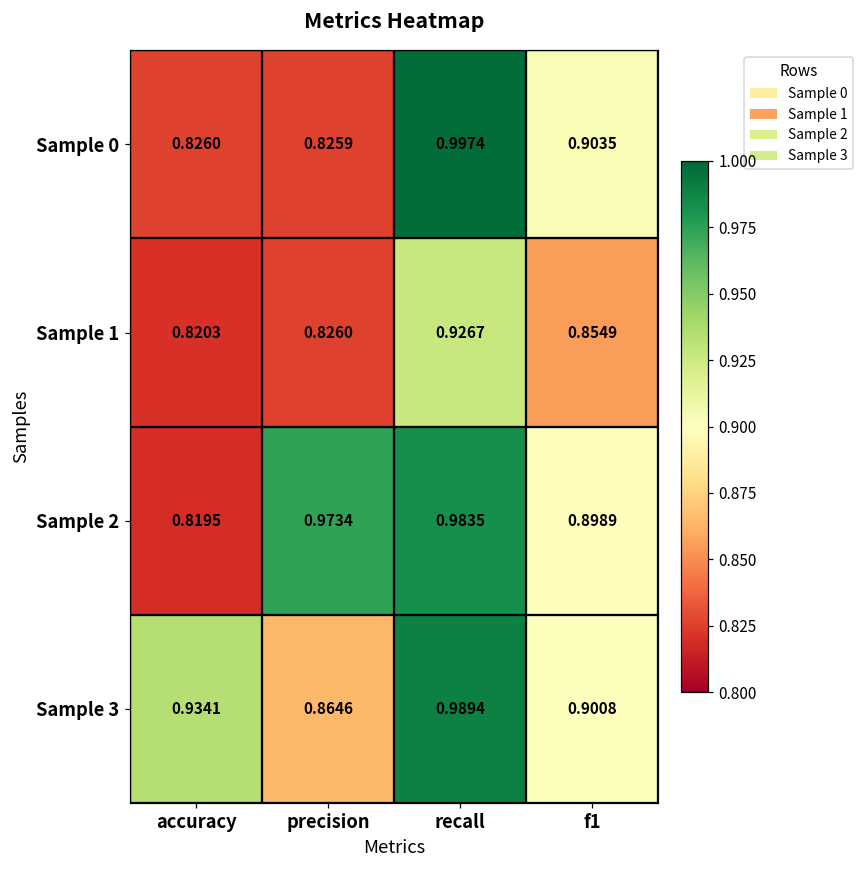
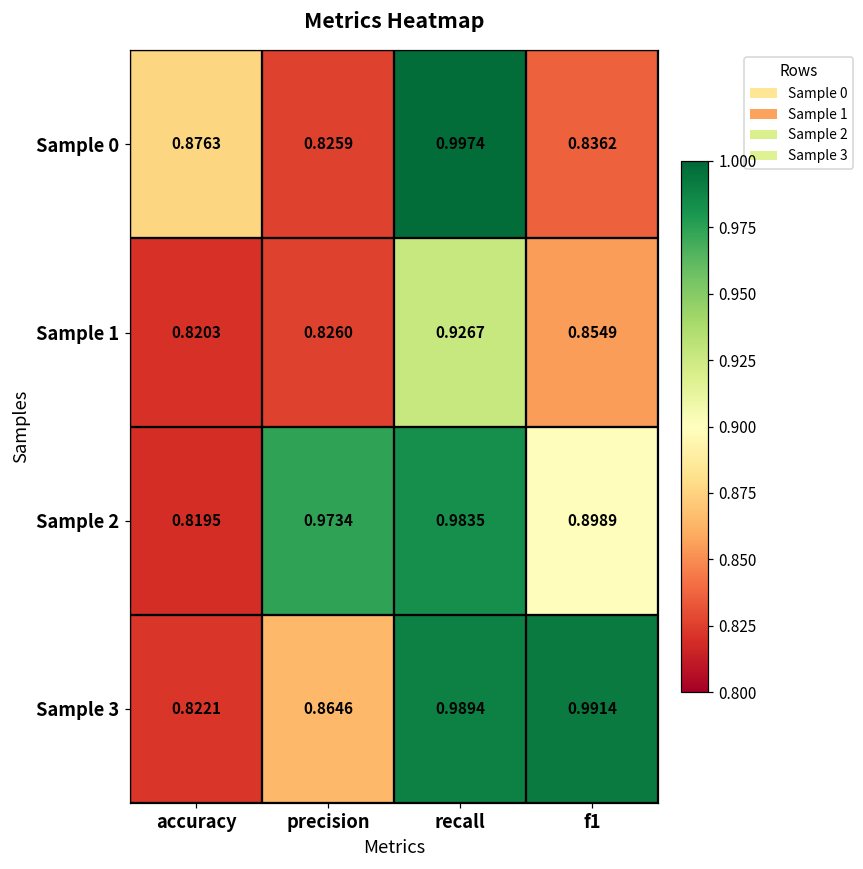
Sample 0, accuracy: 0.8260 -> 0.8763
Sample 0, f1: 0.9035 -> 0.8362
Sample 3, accuracy: 0.9341 -> 0.8221
Sample 3, f1: 0.9008 -> 0.9914
